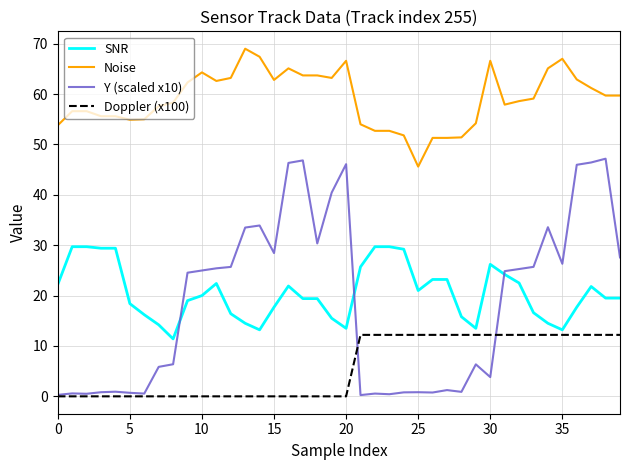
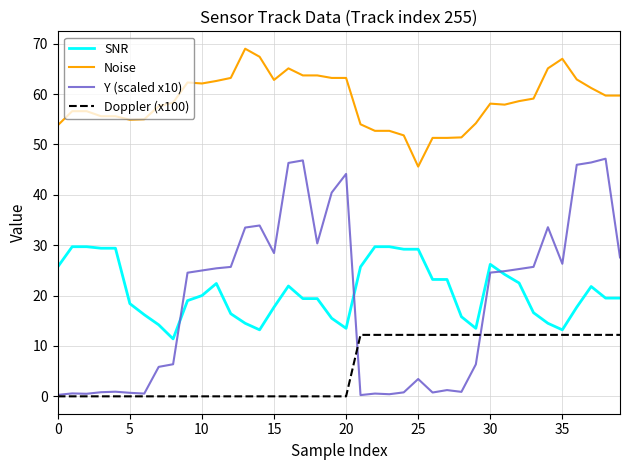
SNR, 0: 22 -> 26
Noise, 10: 64 -> 62
Noise, 20: 67 -> 63
Y (scaled x10), 20: 46 -> 44
SNR, 25: 21 -> 29
Y (scaled x10), 25: 1 -> 3
Noise, 30: 67 -> 58
Y (scaled x10), 30: 4 -> 25
